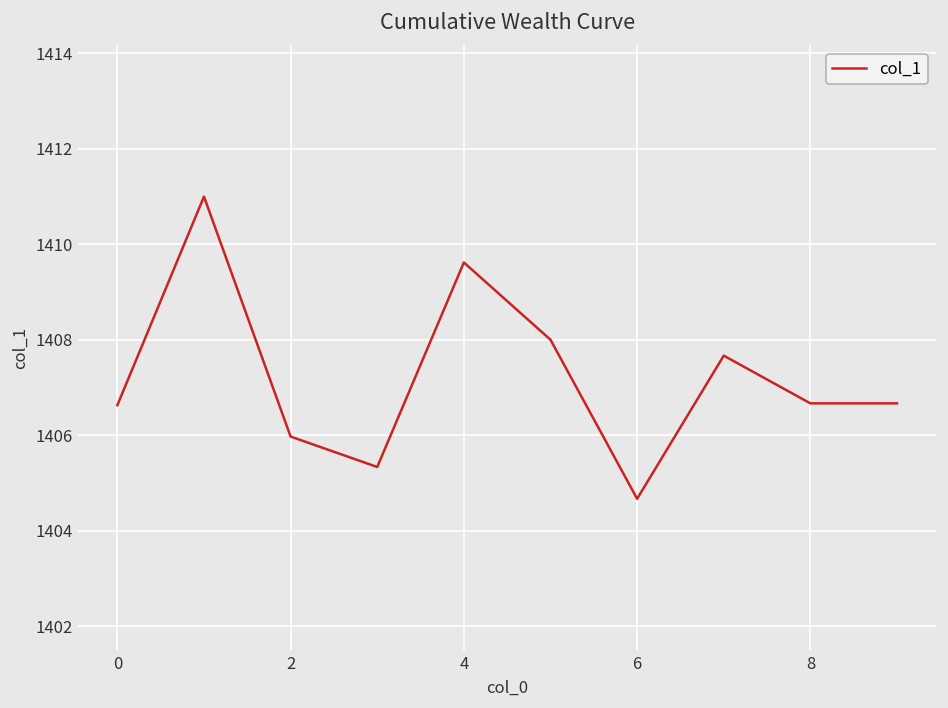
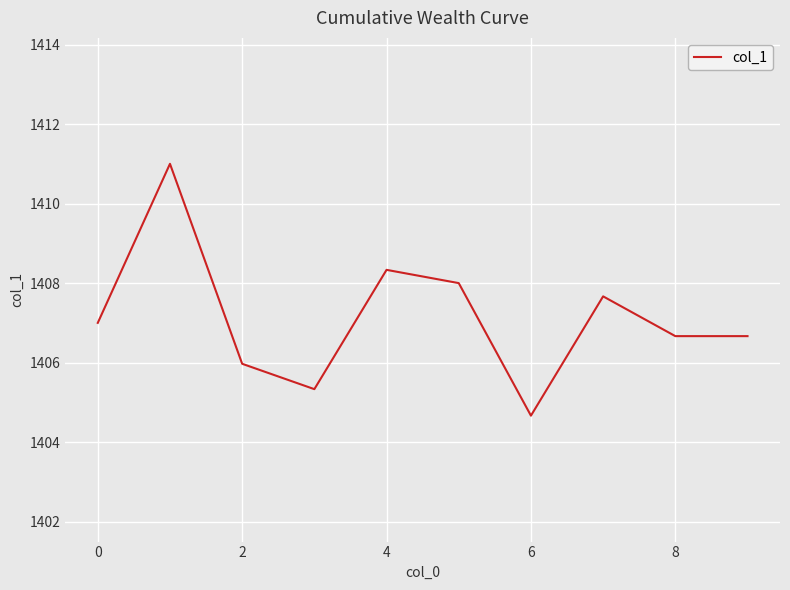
0: 1406.6 -> 1407.0
4: 1409.6 -> 1408.3
